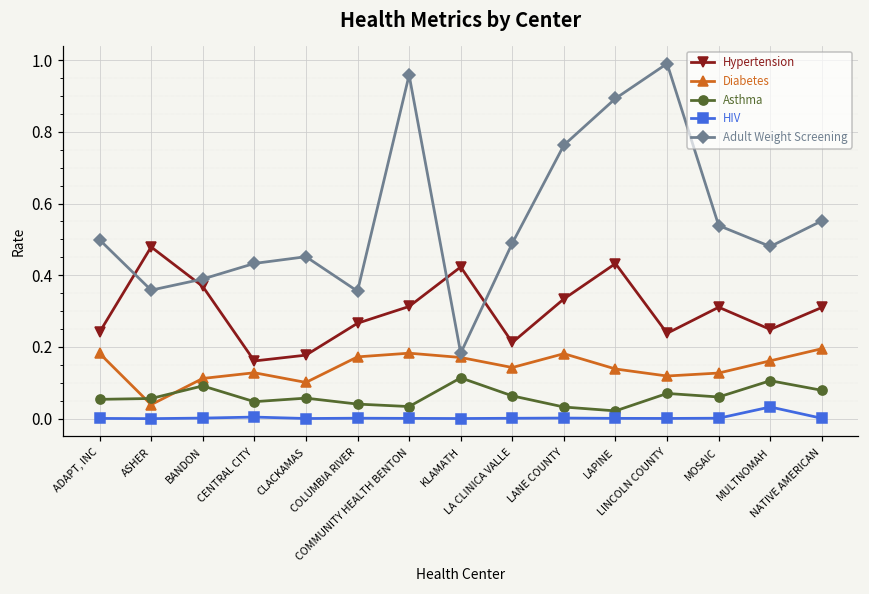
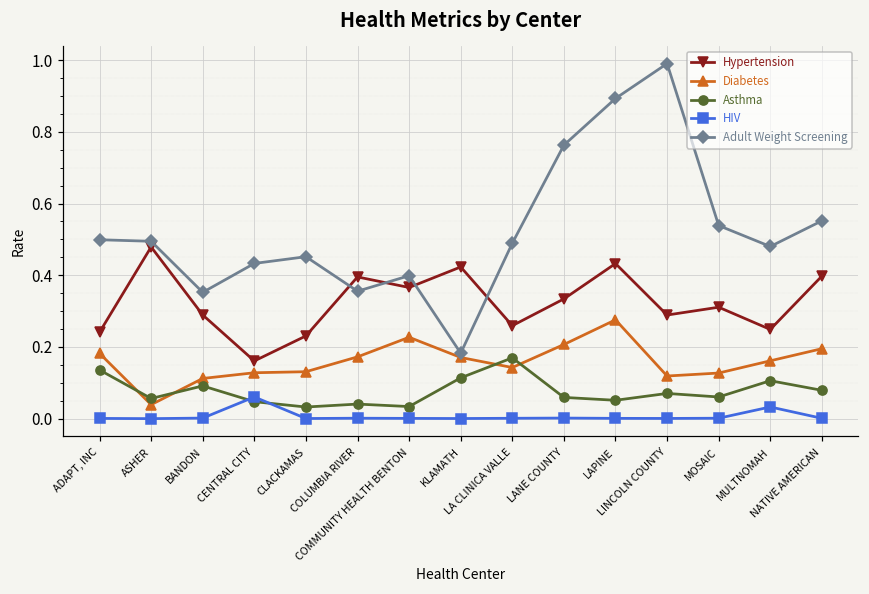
Asthma, ADAPT, INC: 0.05 -> 0.14
Adult Weight Screening, ASHER: 0.36 -> 0.49
Hypertension, BANDON: 0.37 -> 0.29
Adult Weight Screening, BANDON: 0.39 -> 0.35
HIV, CENTRAL CITY: 0.00 -> 0.06
Hypertension, CLACKAMAS: 0.18 -> 0.23
Diabetes, CLACKAMAS: 0.10 -> 0.13
Asthma, CLACKAMAS: 0.06 -> 0.03
Hypertension, COLUMBIA RIVER: 0.27 -> 0.40
Hypertension, COMMUNITY HEALTH BENTON: 0.31 -> 0.37
Diabetes, COMMUNITY HEALTH BENTON: 0.18 -> 0.23
Adult Weight Screening, COMMUNITY HEALTH BENTON: 0.96 -> 0.40
Hypertension, LA CLINICA VALLE: 0.21 -> 0.26
Asthma, LA CLINICA VALLE: 0.06 -> 0.17
Diabetes, LANE COUNTY: 0.18 -> 0.21
Asthma, LANE COUNTY: 0.03 -> 0.06
Diabetes, LAPINE: 0.14 -> 0.28
Asthma, LAPINE: 0.02 -> 0.05
Hypertension, LINCOLN COUNTY: 0.24 -> 0.29
Hypertension, NATIVE AMERICAN: 0.31 -> 0.40
